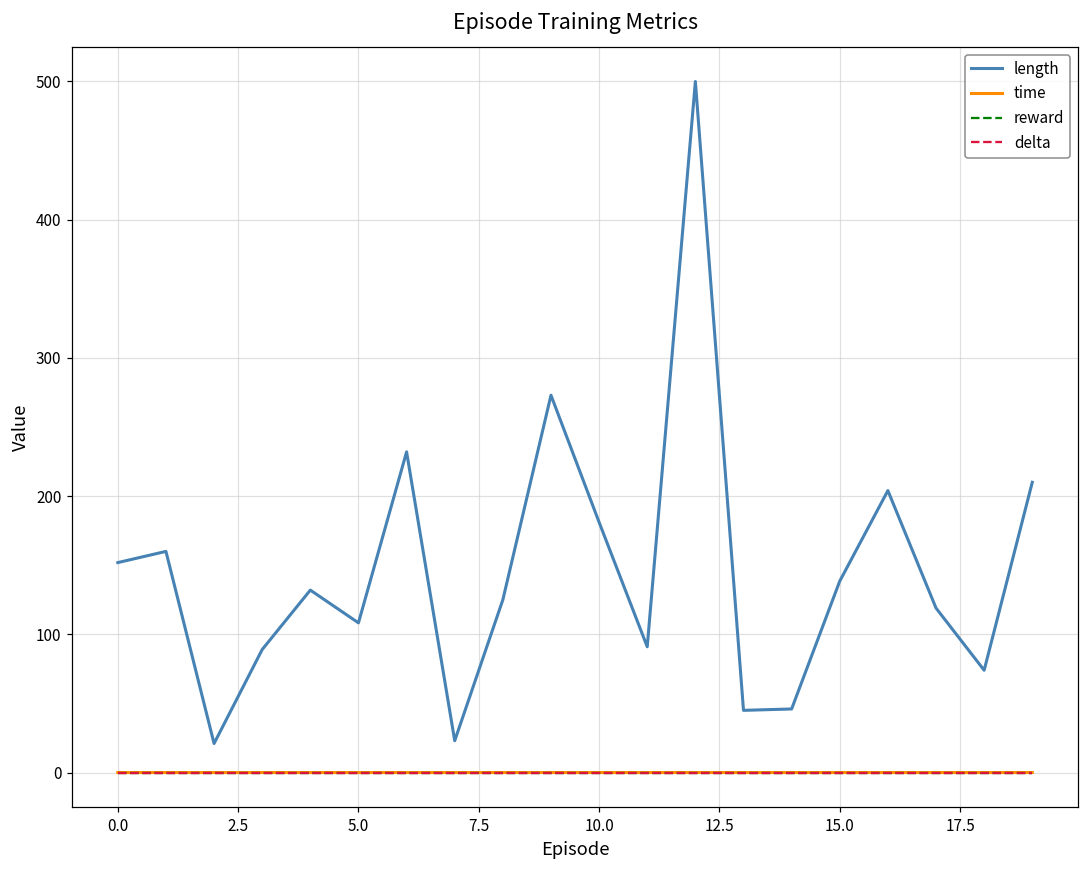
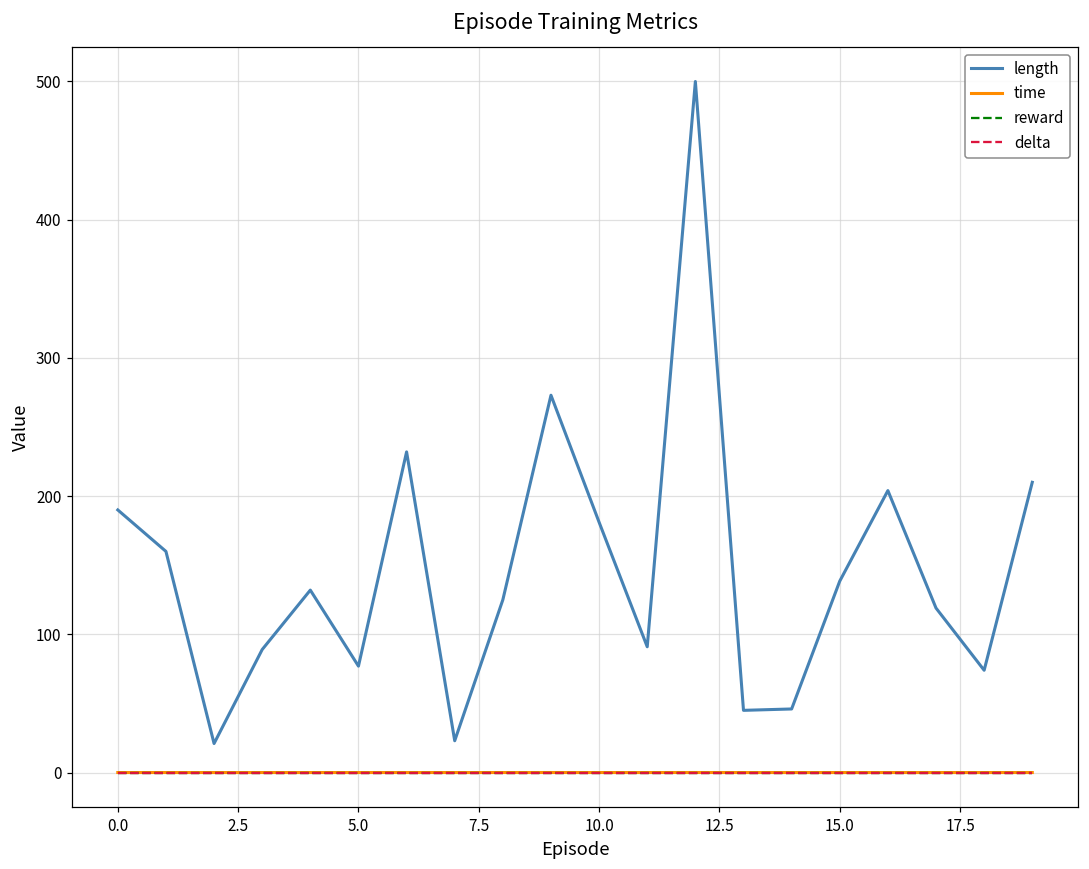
length, 0.0: 152 -> 190
length, 5.0: 108 -> 77
